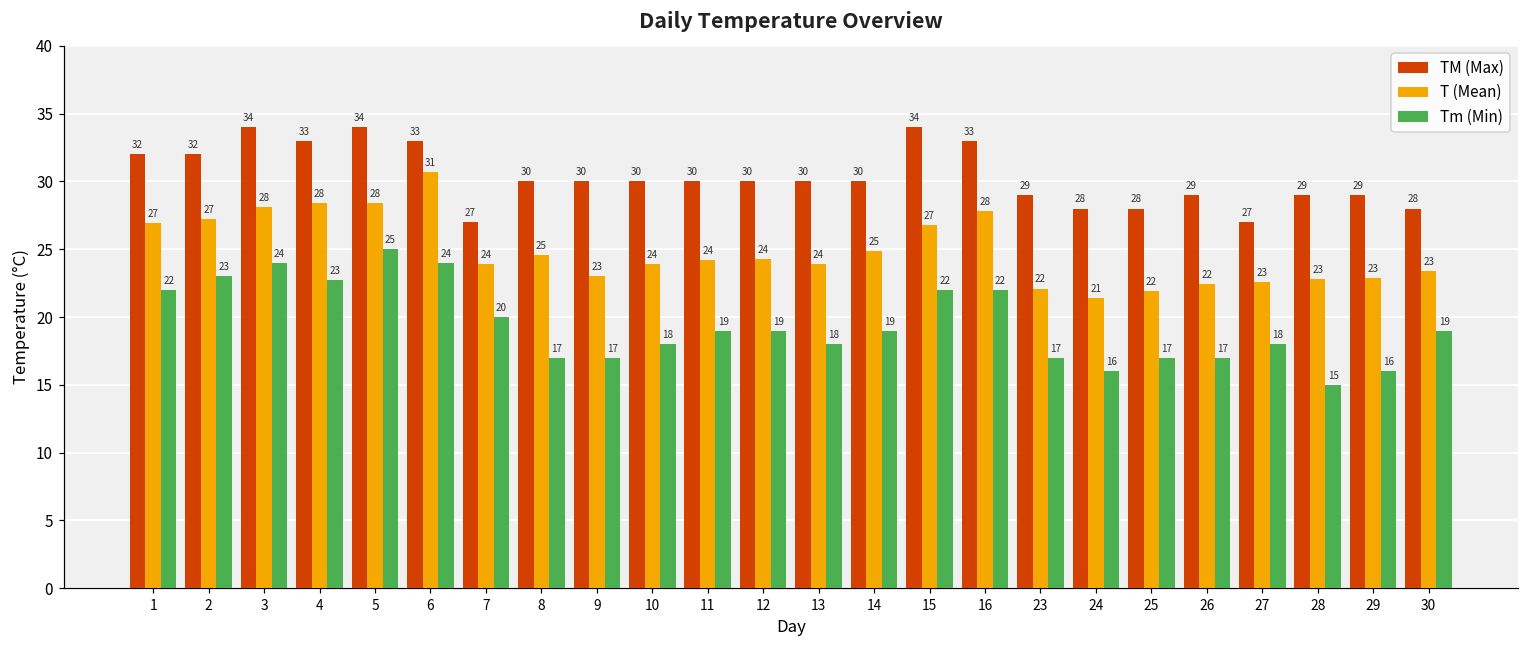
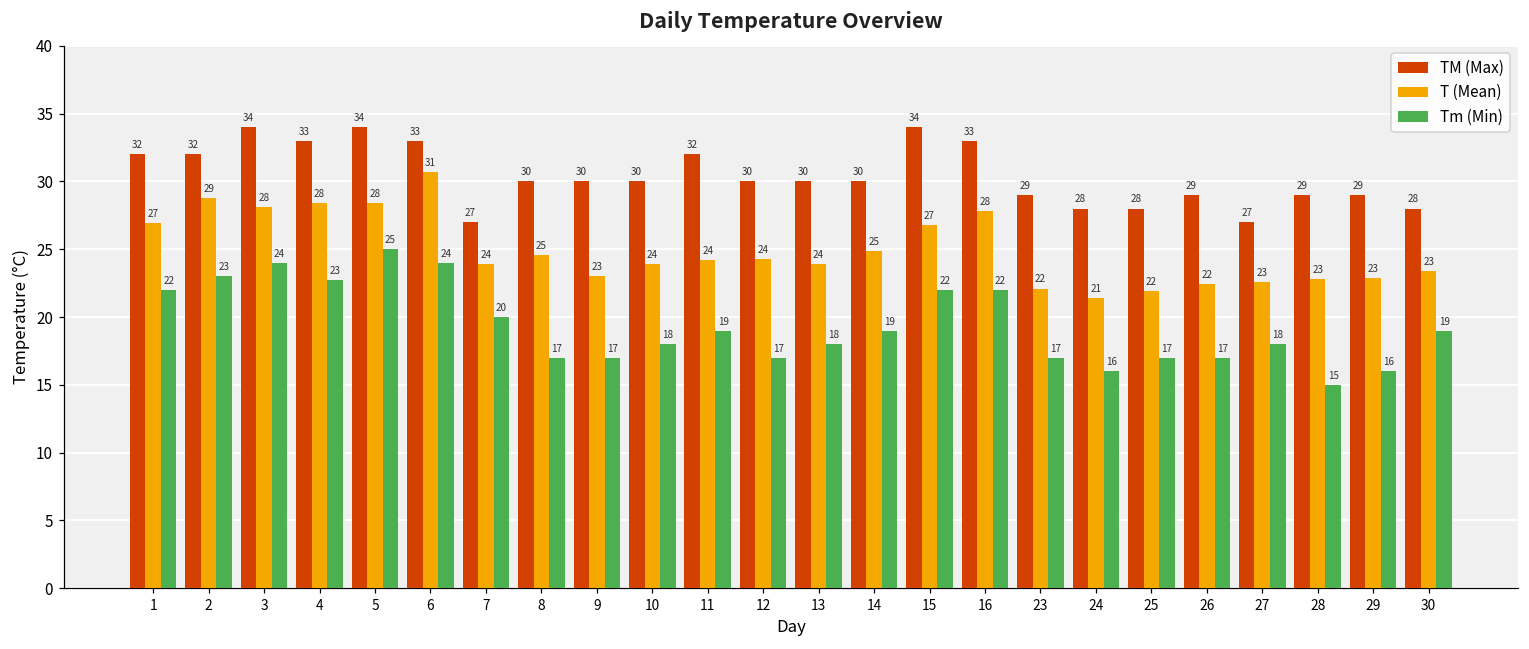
T (Mean), 2: 27 -> 29
TM (Max), 11: 30 -> 32
Tm (Min), 12: 19 -> 17
